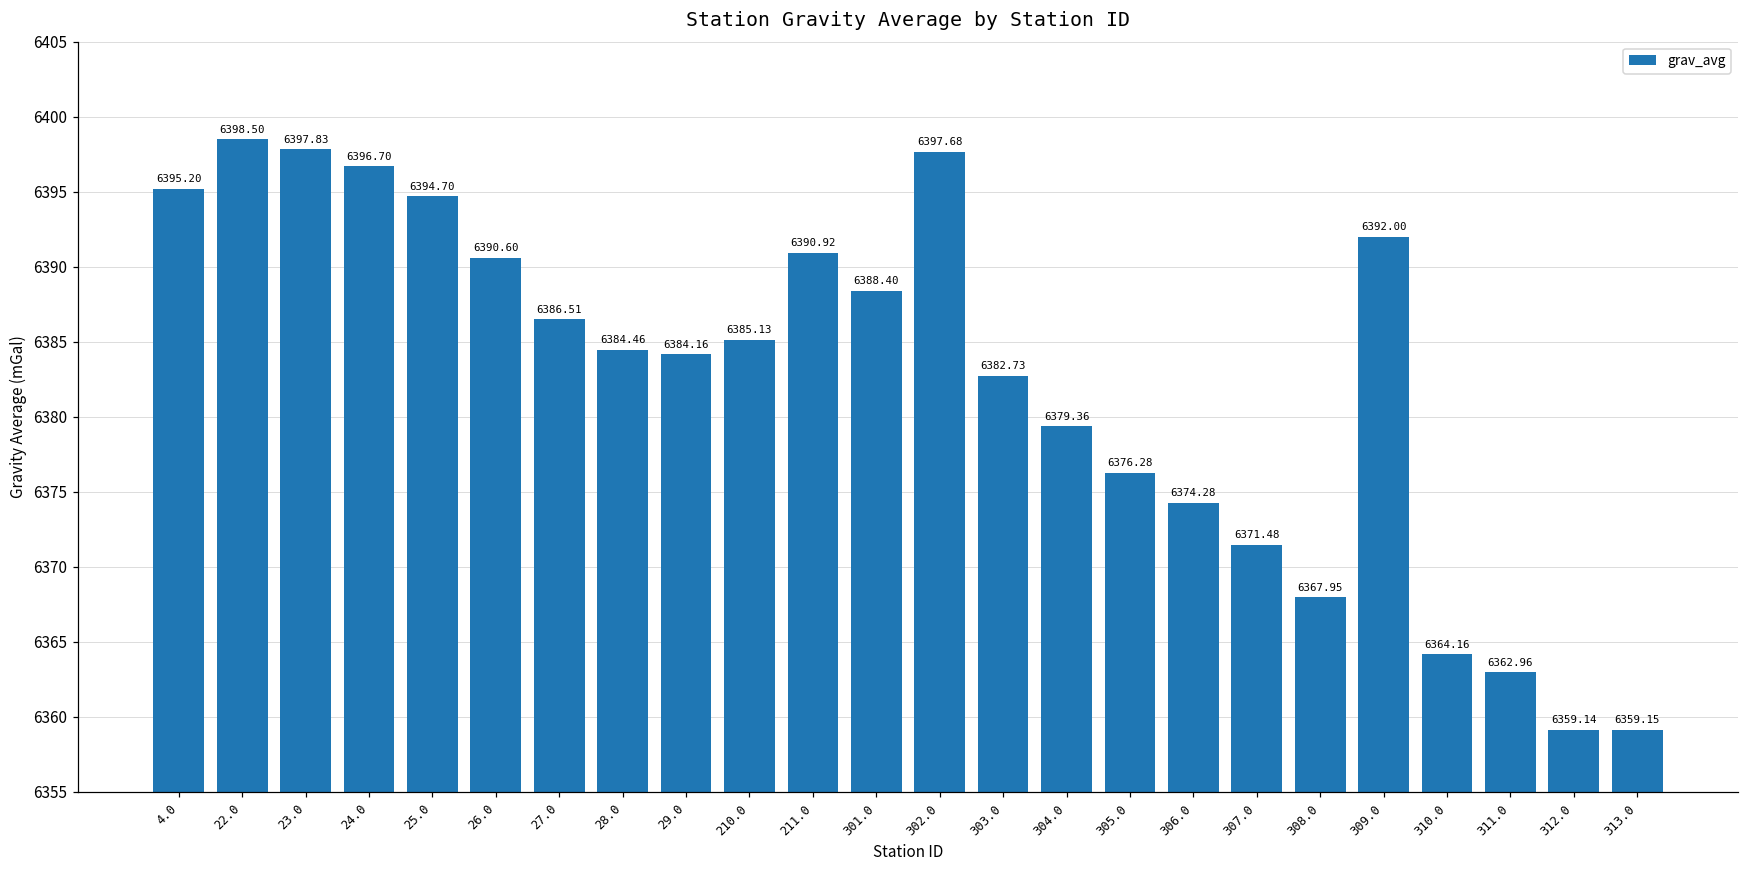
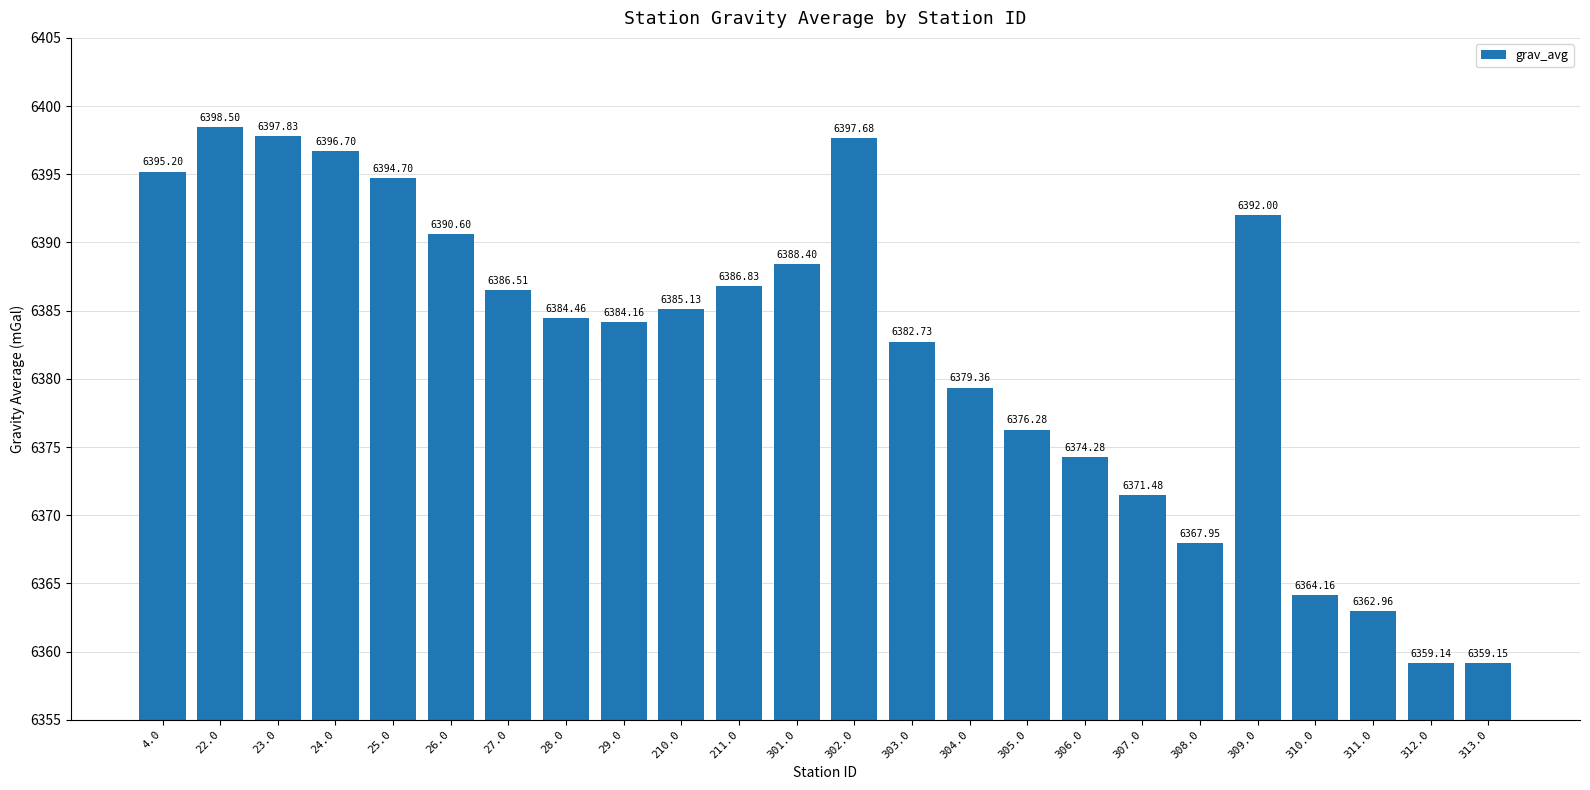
211.0: 6390.92 -> 6386.83
